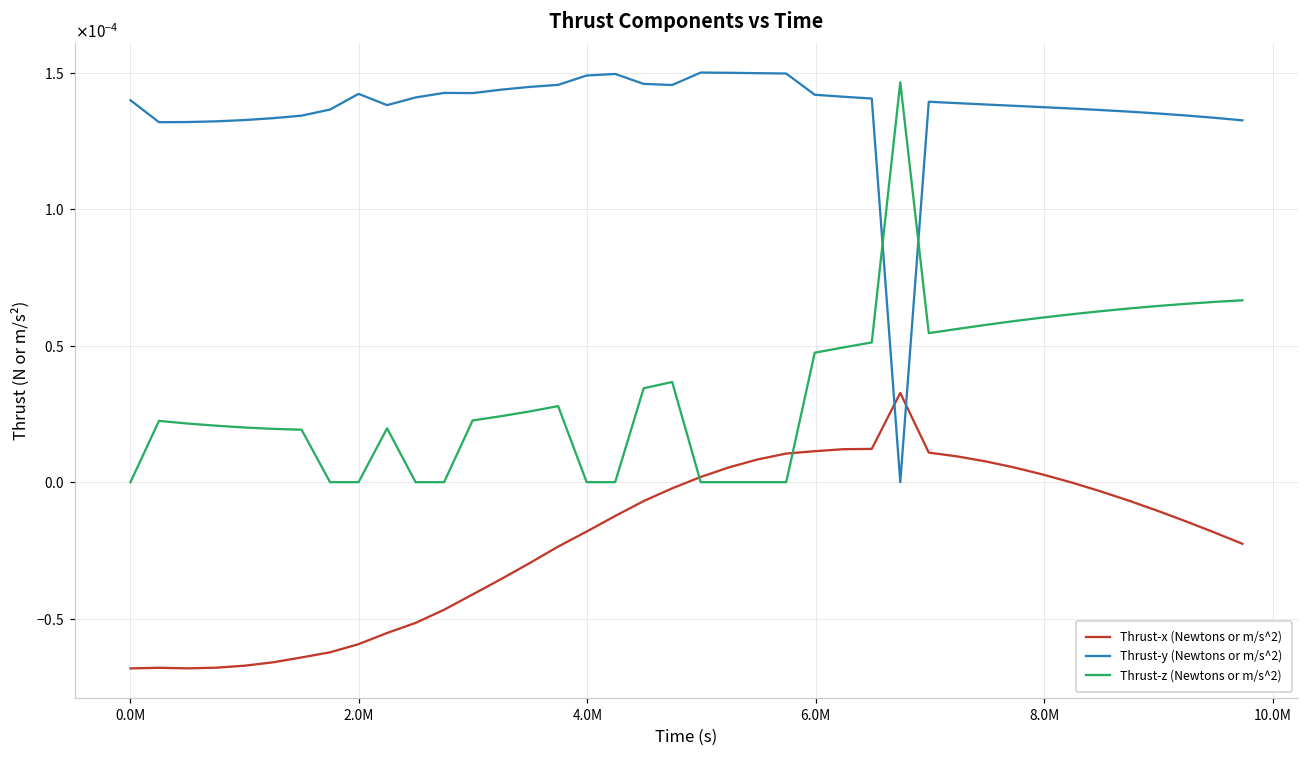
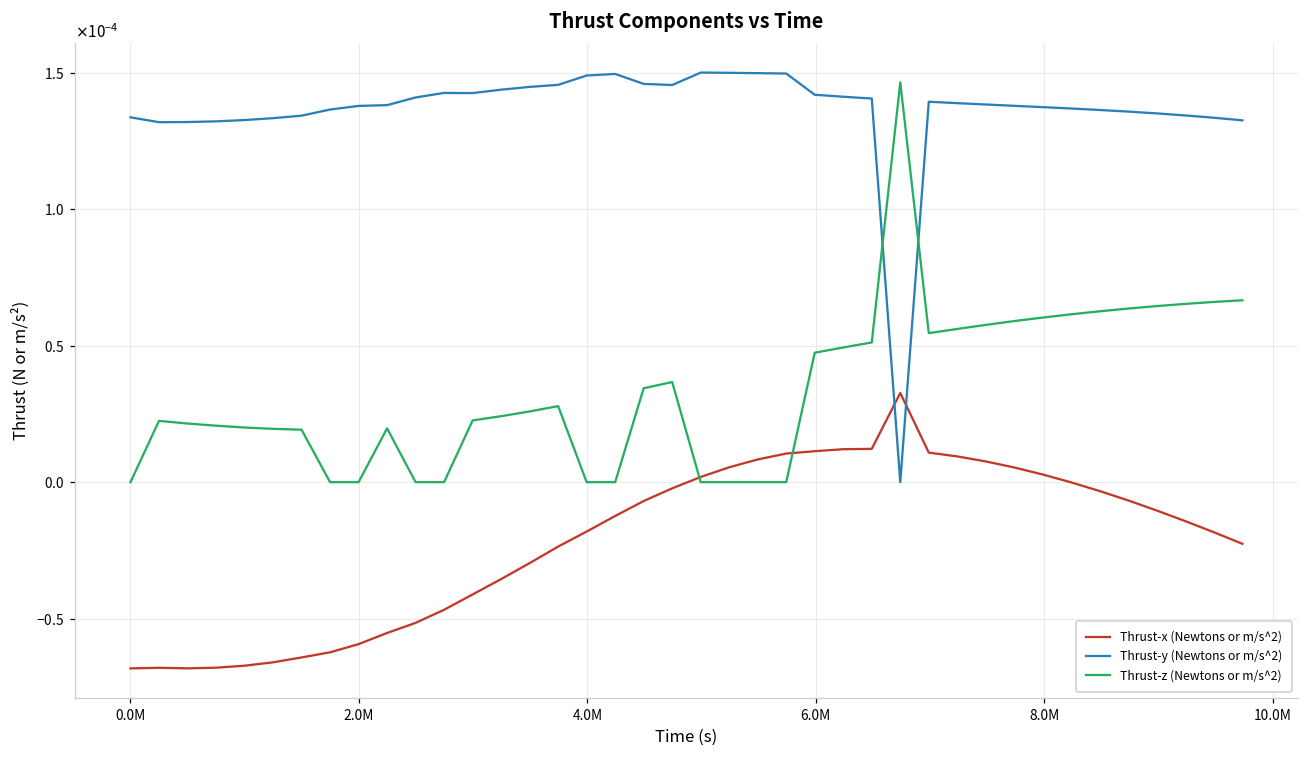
Thrust-y (Newtons or m/s^2), 0.0M: 0.000140 -> 0.000134
Thrust-y (Newtons or m/s^2), 2.0M: 0.000142 -> 0.000138
